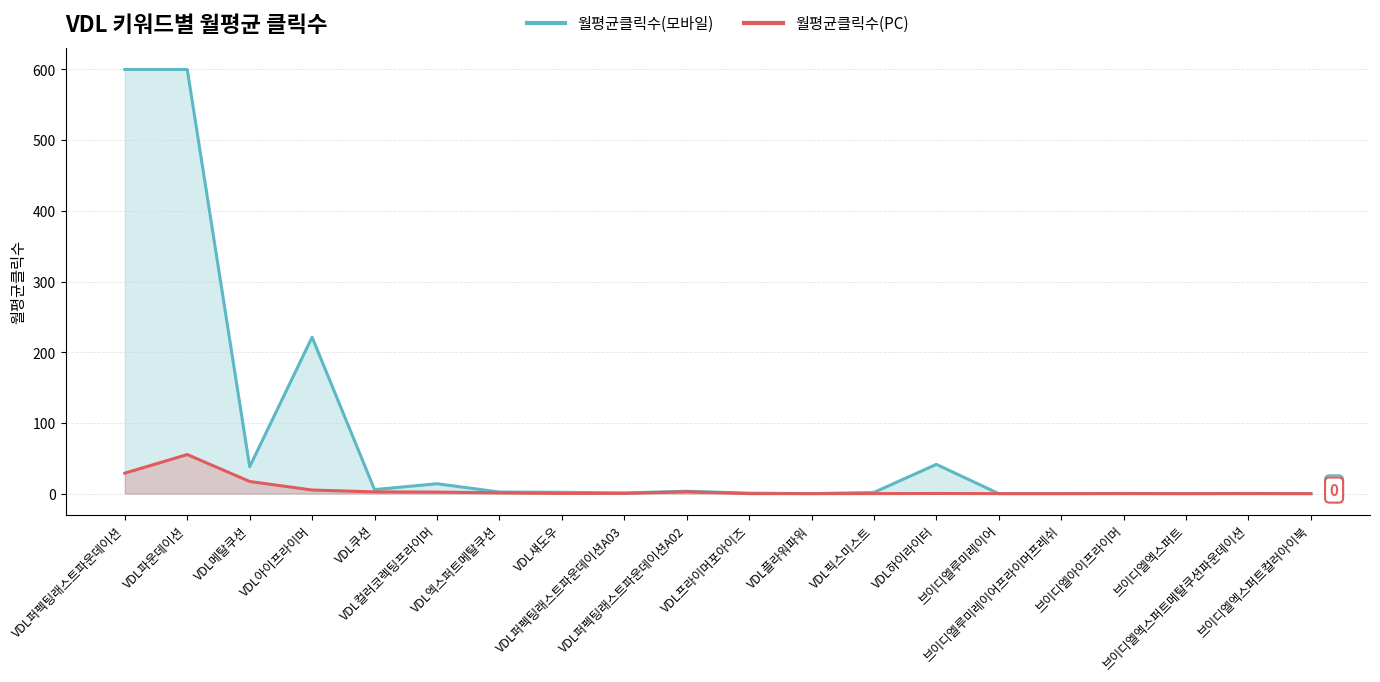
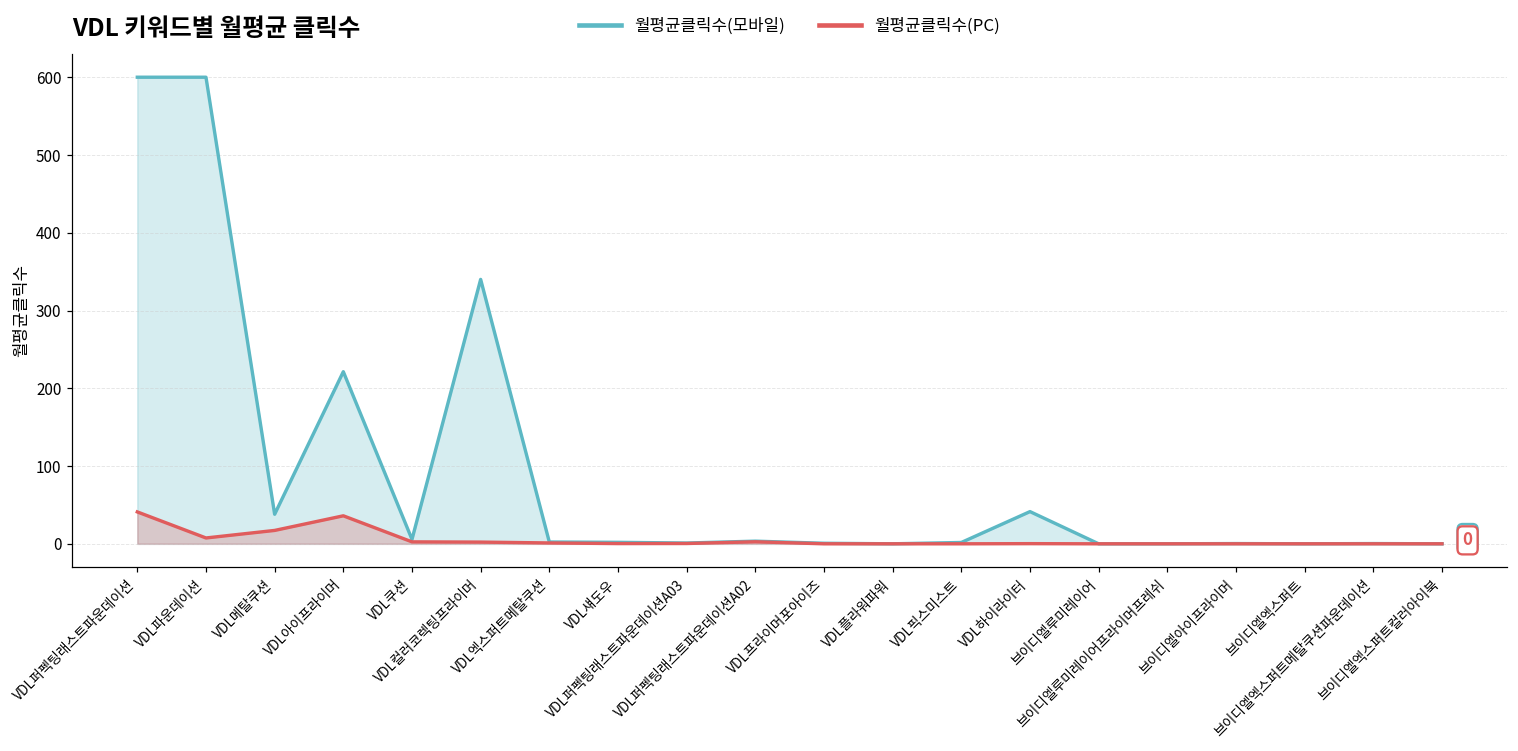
월평균클릭수(PC), VDL퍼펙팅래스트파운데이션: 30 -> 40
월평균클릭수(PC), VDL파운데이션: 60 -> 10
월평균클릭수(PC), VDL아이프라이머: 10 -> 40
월평균클릭수(모바일), VDL컬러코렉팅프라이머: 10 -> 340
